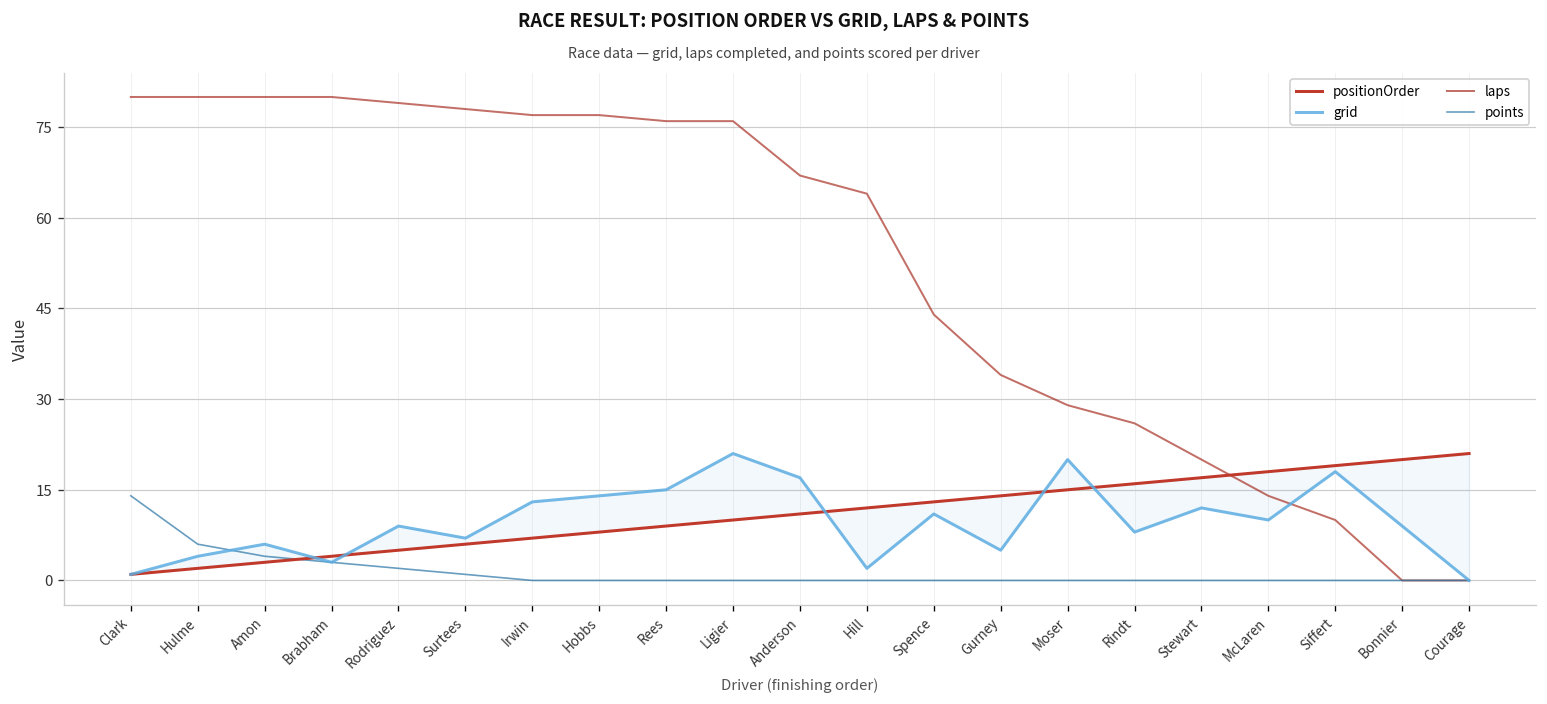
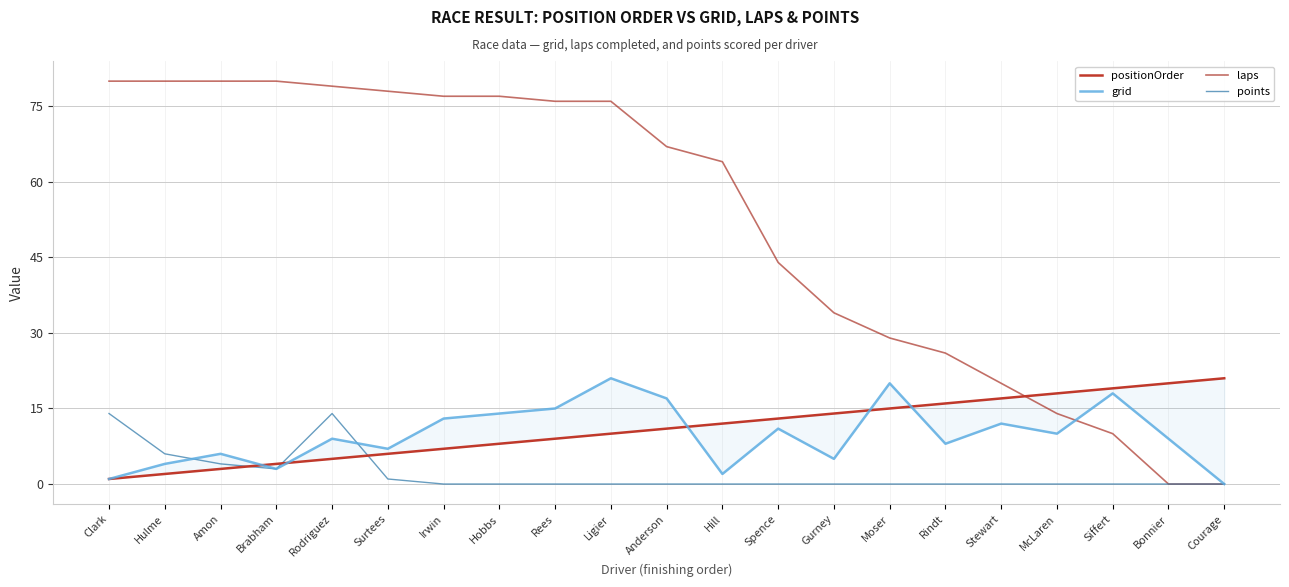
points, Rodriguez: 2 -> 14
